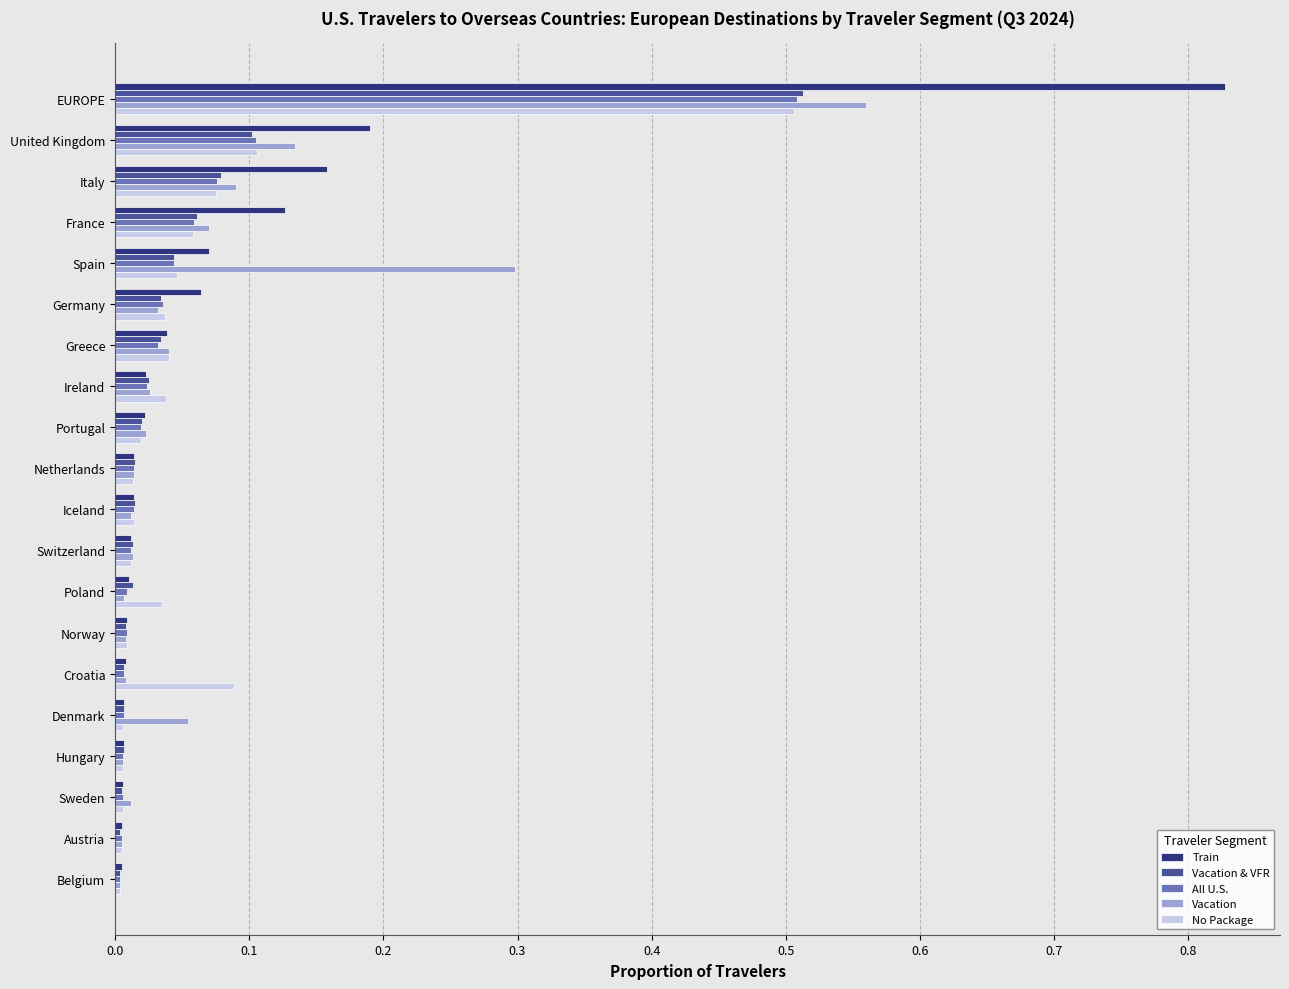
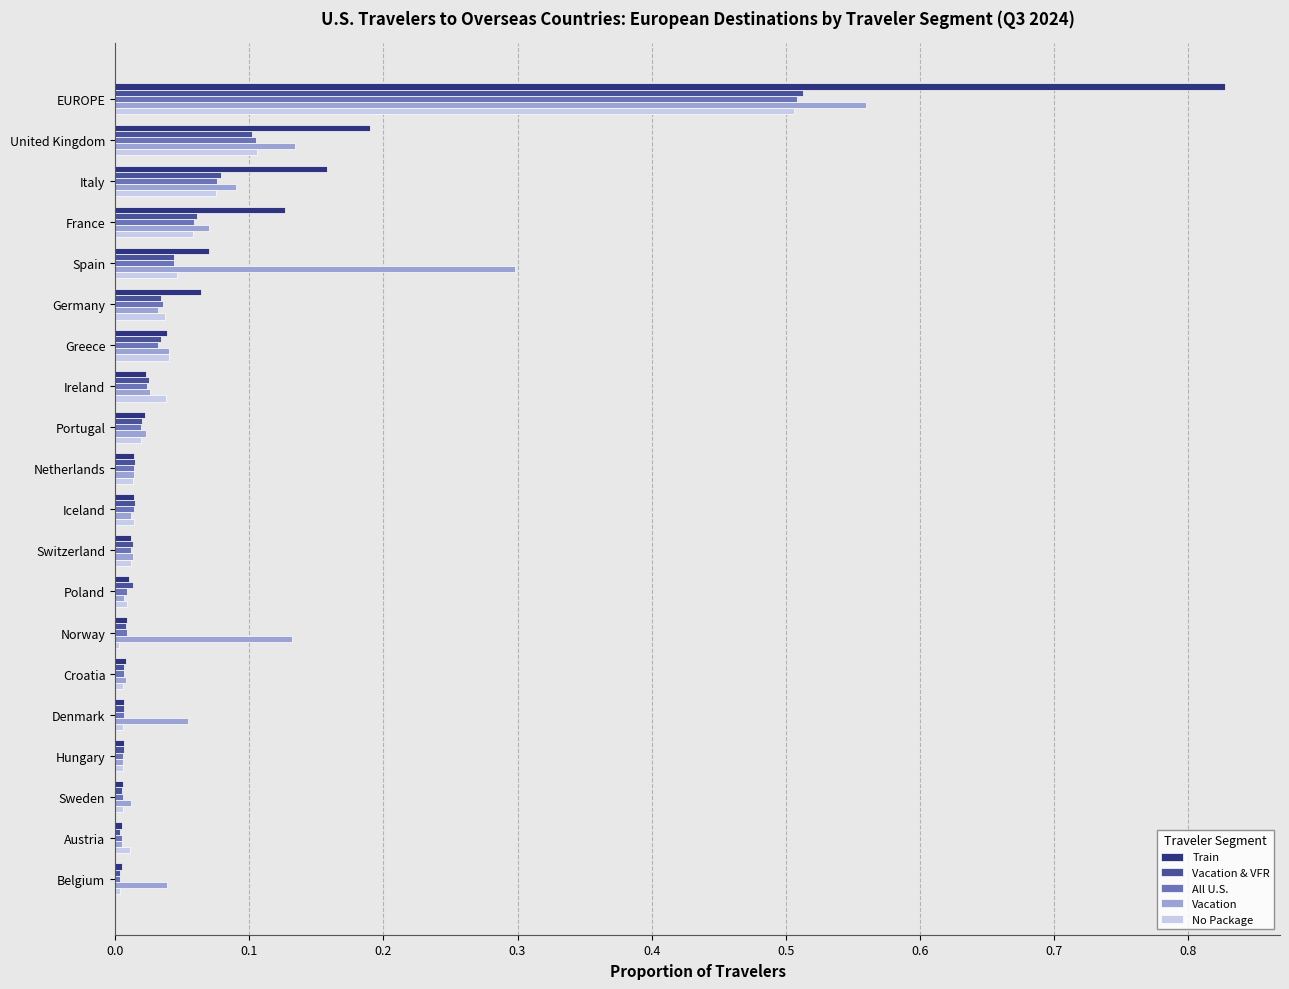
No Package, Poland: 0.035 -> 0.009
Vacation, Norway: 0.008 -> 0.132
No Package, Norway: 0.009 -> 0.003
No Package, Croatia: 0.089 -> 0.006
No Package, Austria: 0.005 -> 0.011
Vacation, Belgium: 0.004 -> 0.039
